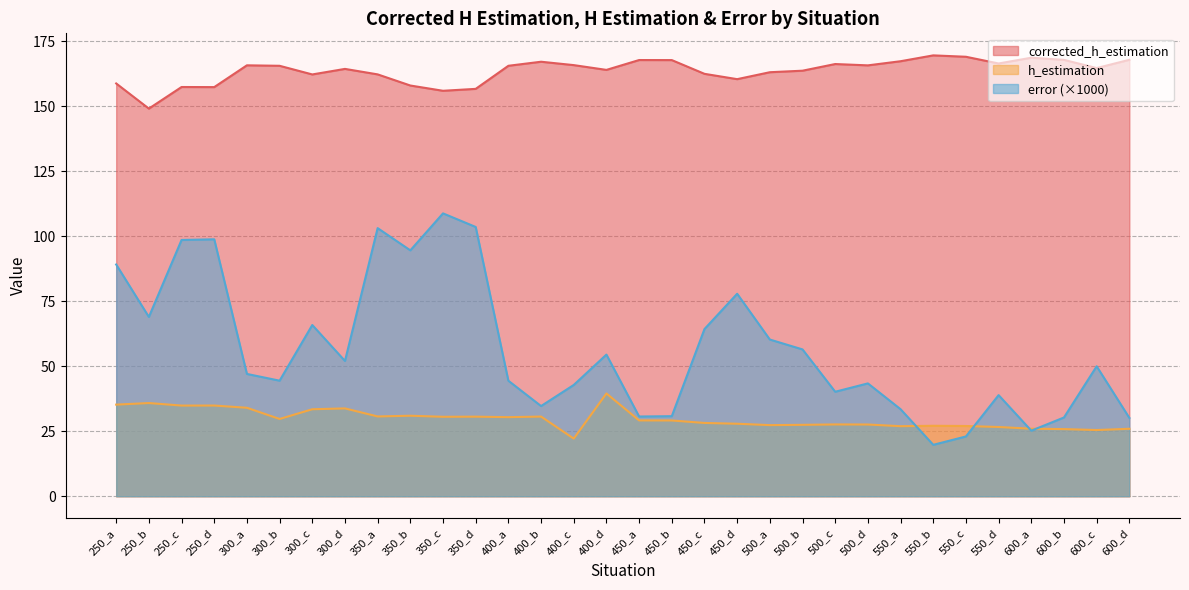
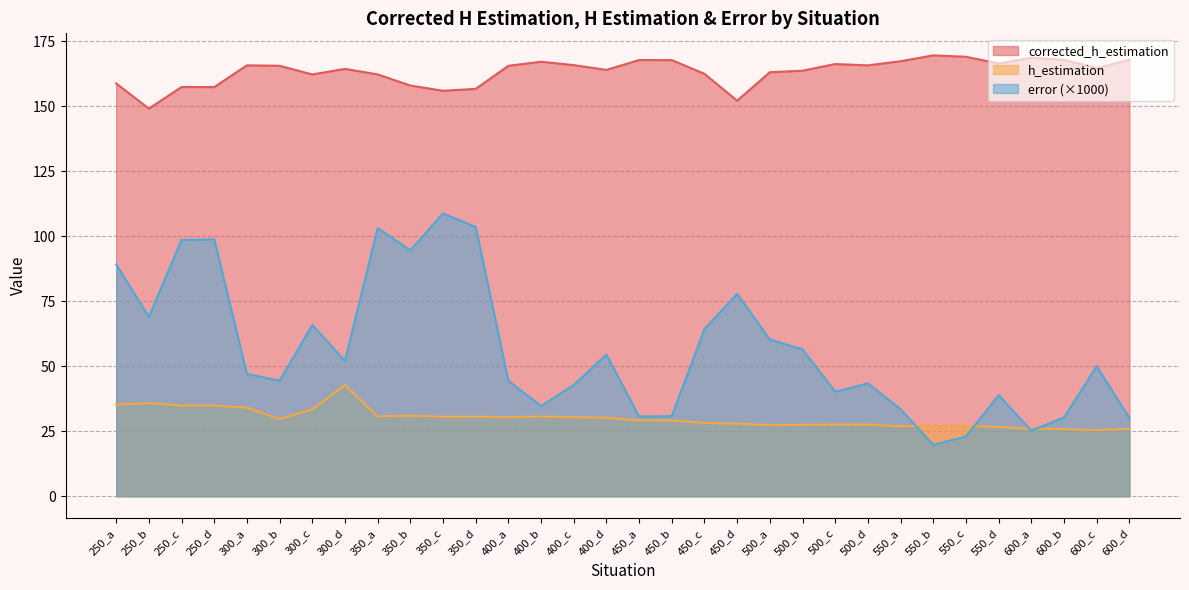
h_estimation, 300_d: 34 -> 43
h_estimation, 400_c: 22 -> 30
h_estimation, 400_d: 40 -> 30
corrected_h_estimation, 450_d: 160 -> 152
